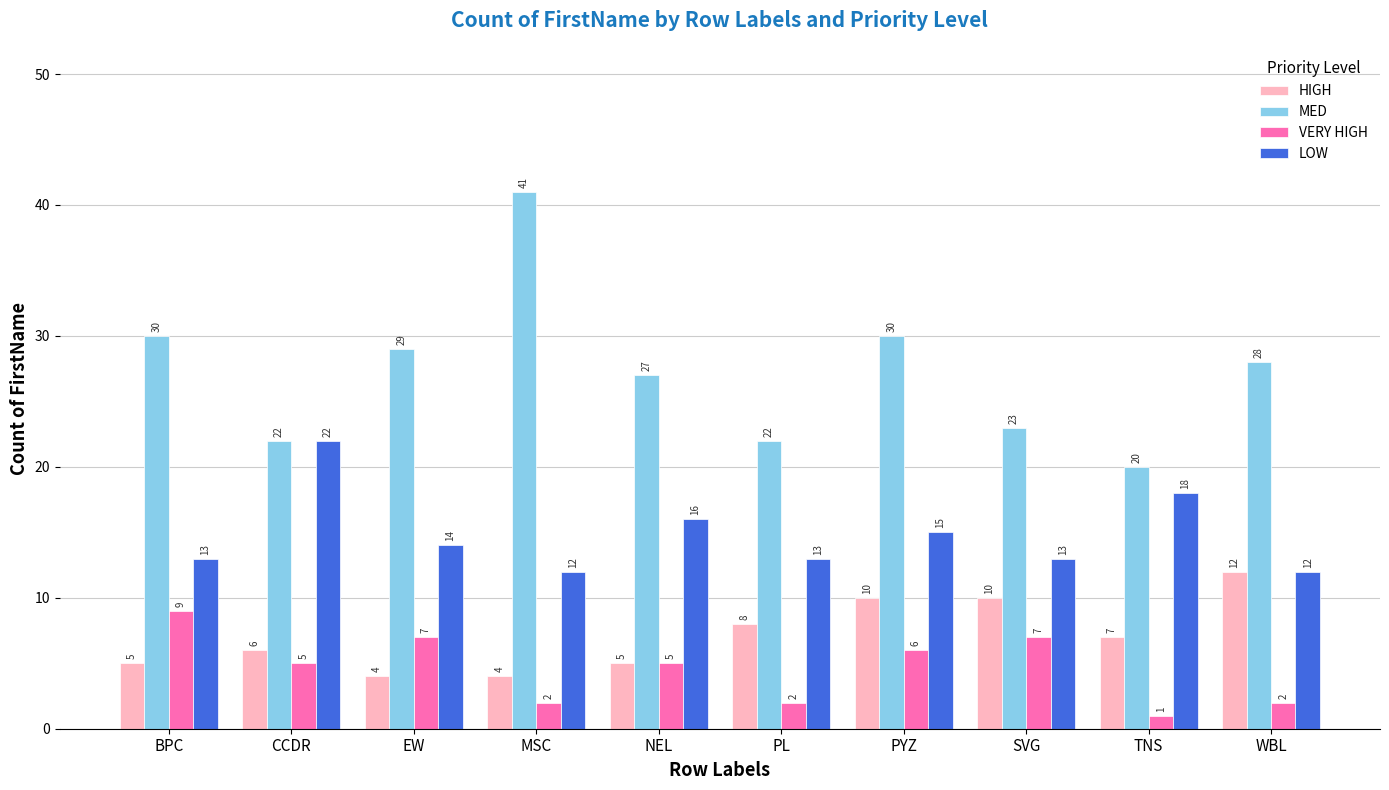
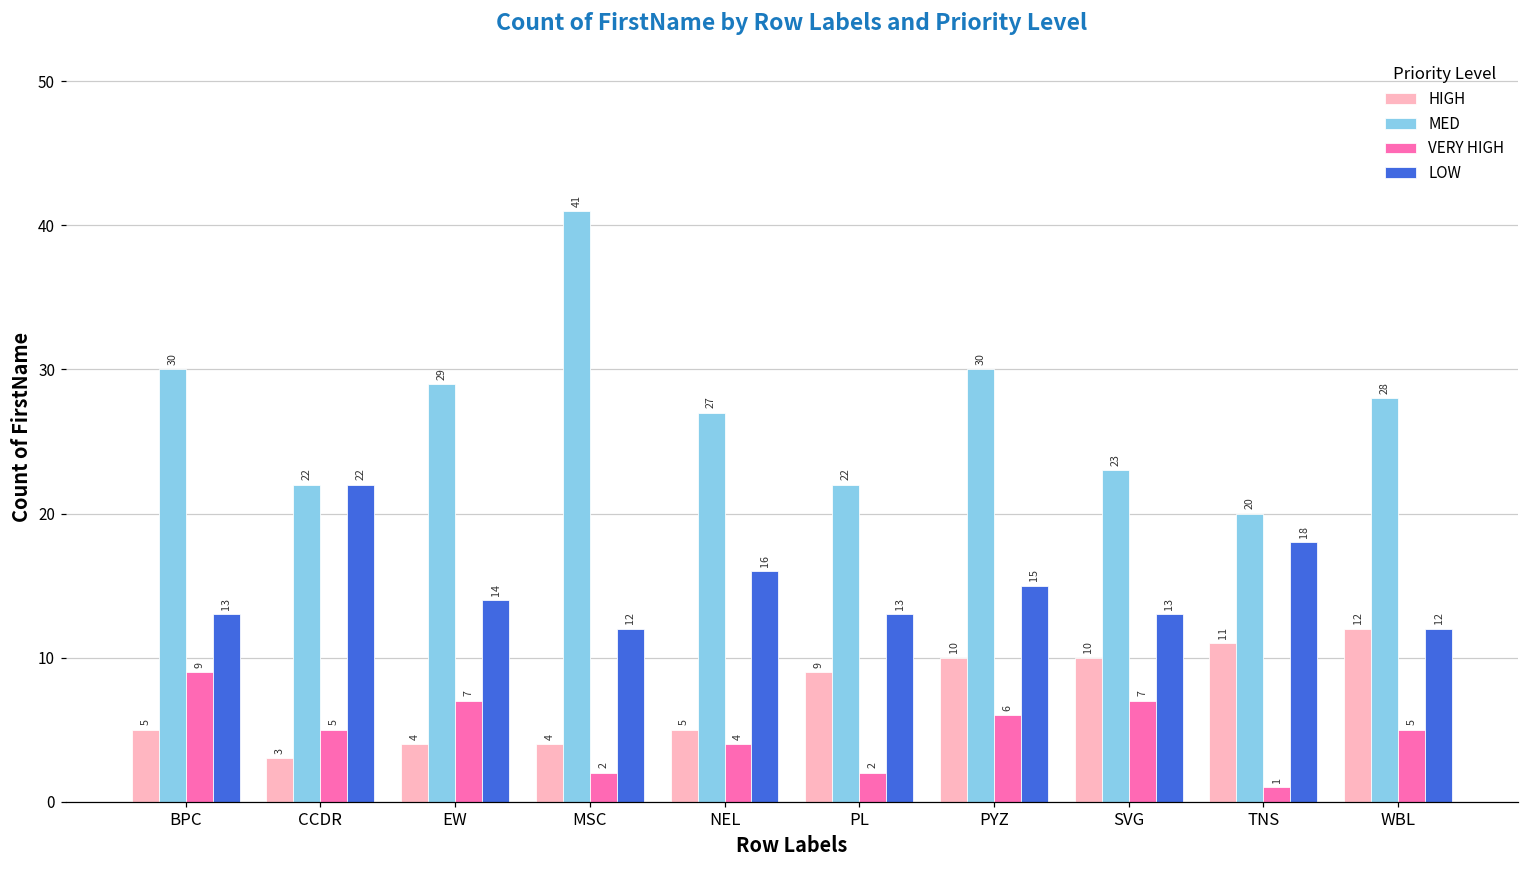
HIGH, CCDR: 6 -> 3
VERY HIGH, NEL: 5 -> 4
HIGH, PL: 8 -> 9
HIGH, TNS: 7 -> 11
VERY HIGH, WBL: 2 -> 5
